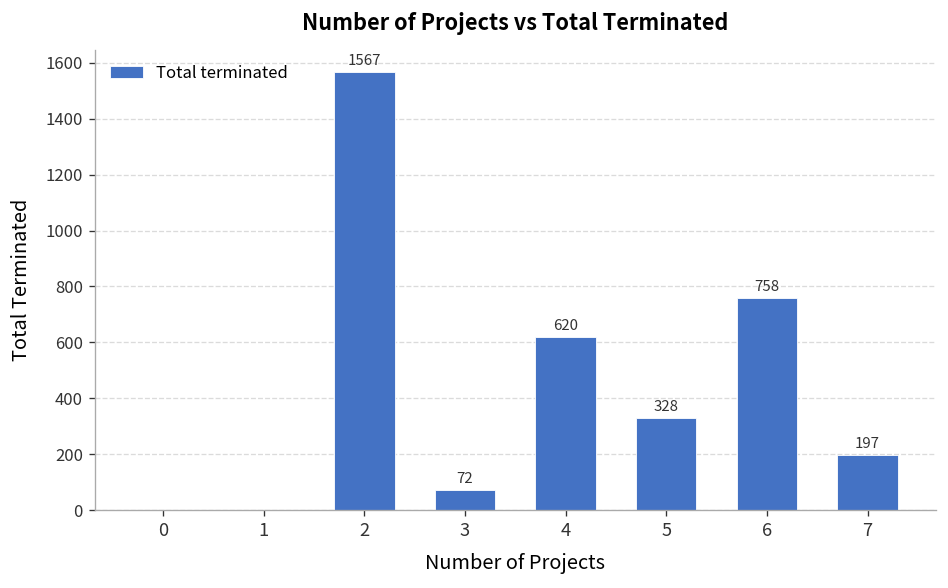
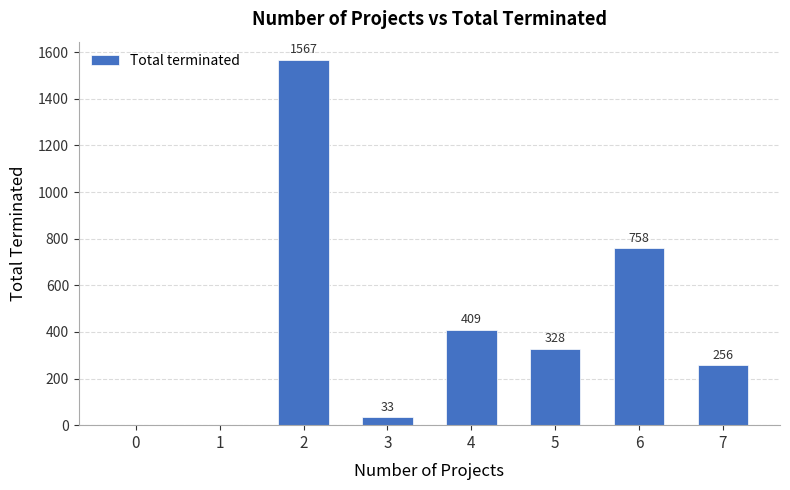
3: 72 -> 33
4: 620 -> 409
7: 197 -> 256
